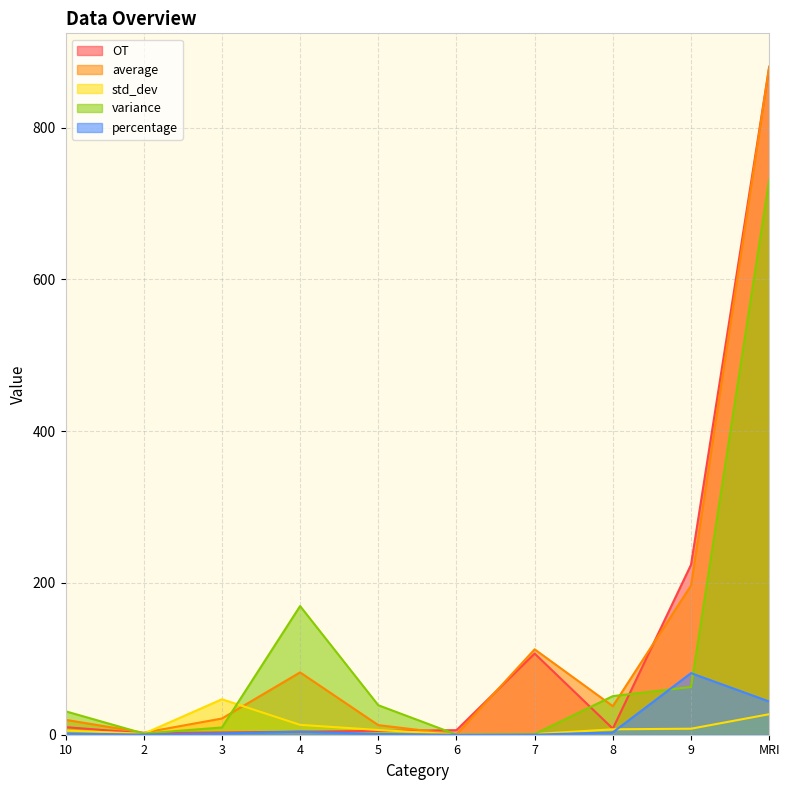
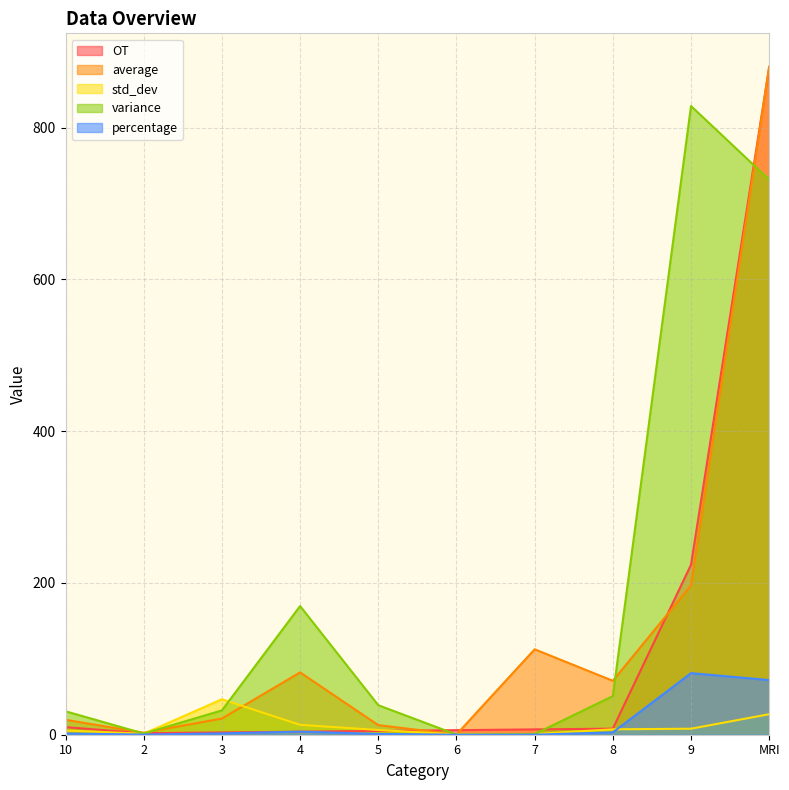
variance, 3: 10 -> 30
OT, 7: 110 -> 10
average, 8: 40 -> 70
variance, 9: 60 -> 830
percentage, MRI: 40 -> 70
